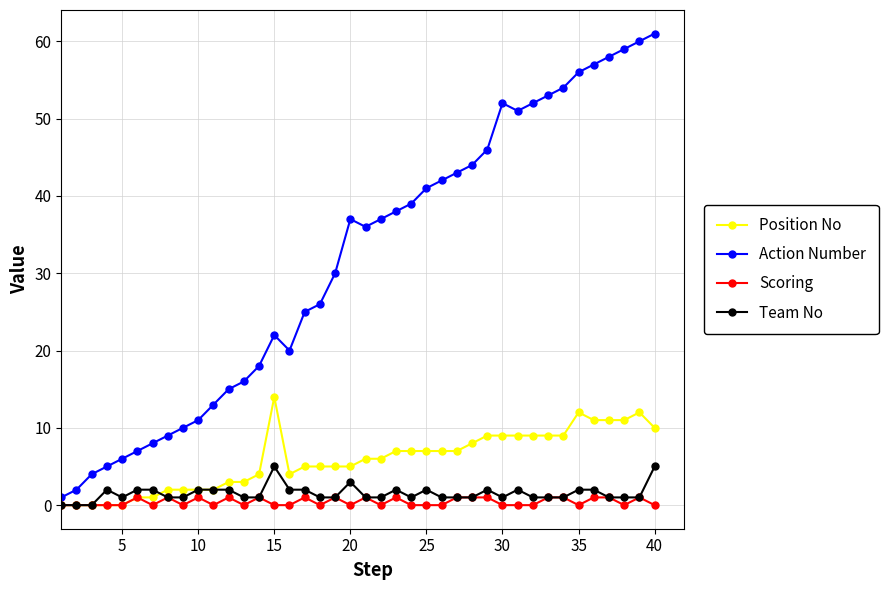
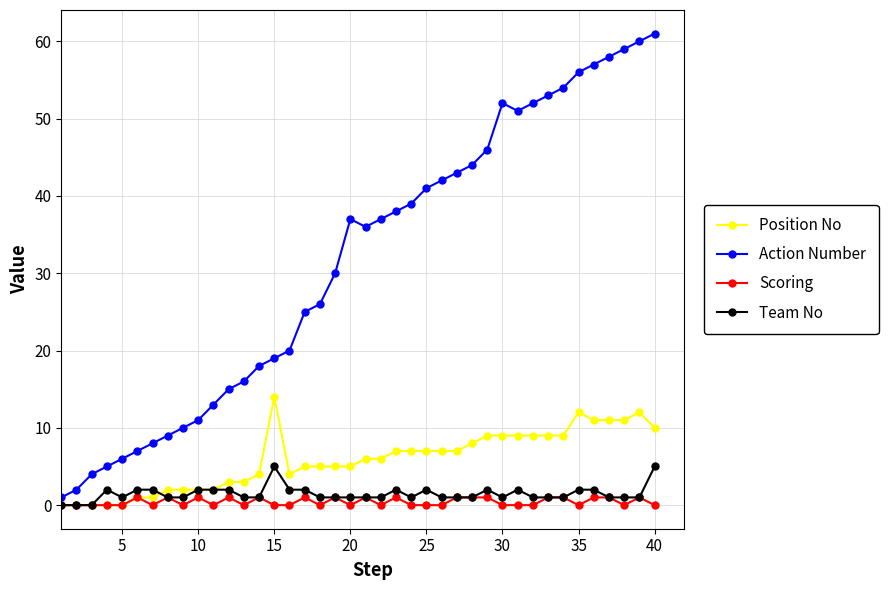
Action Number, 15: 22 -> 19
Team No, 20: 3 -> 1
